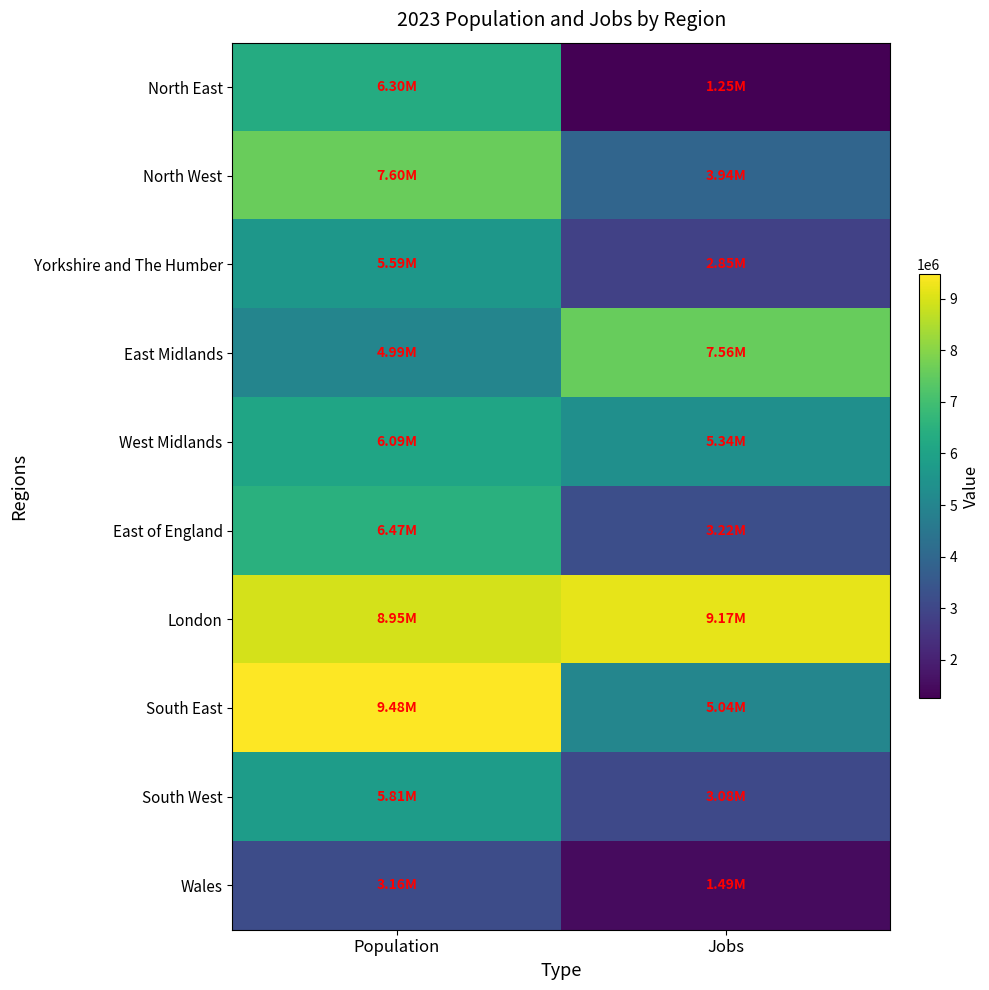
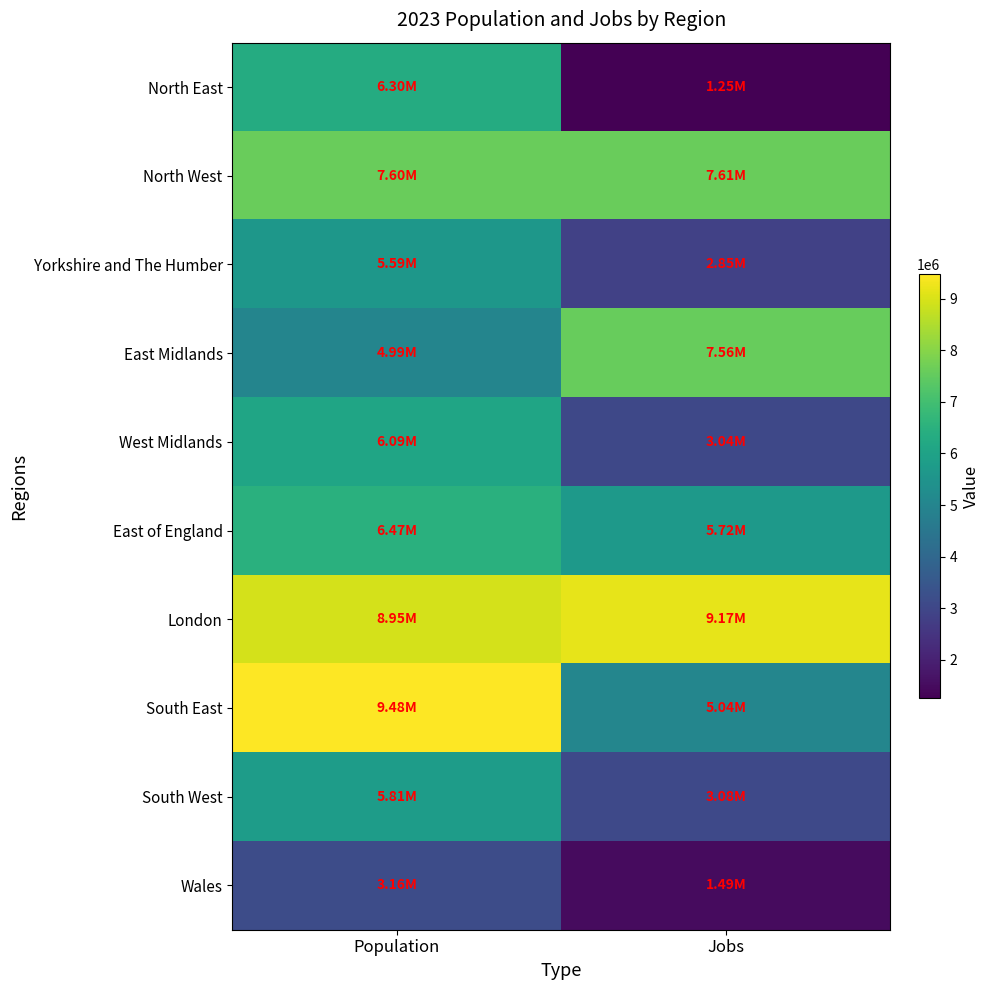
North West, Jobs: 3.94M -> 7.61M
West Midlands, Jobs: 5.34M -> 3.04M
East of England, Jobs: 3.22M -> 5.72M
